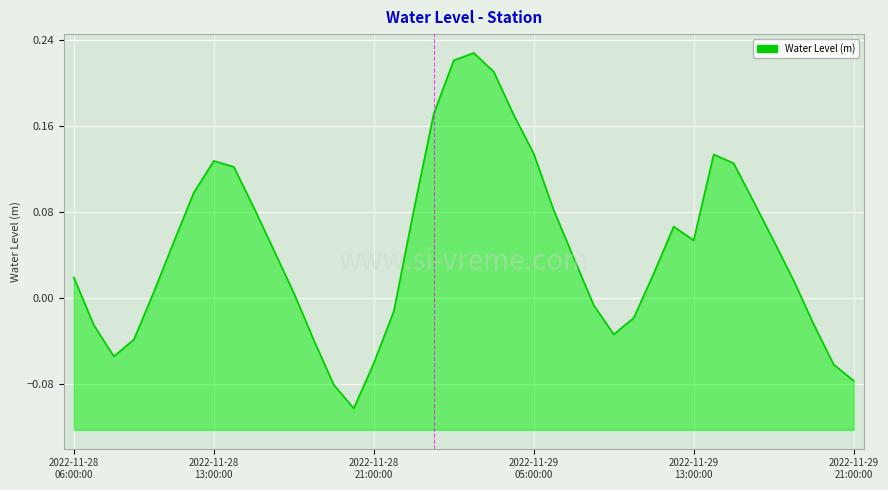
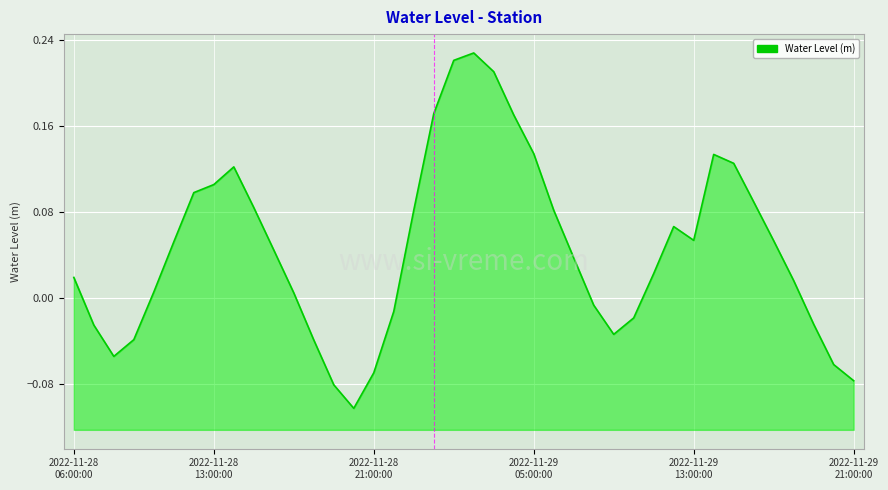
2022-11-28 13:00:00: 0.128 -> 0.106
2022-11-28 21:00:00: -0.061 -> -0.070
